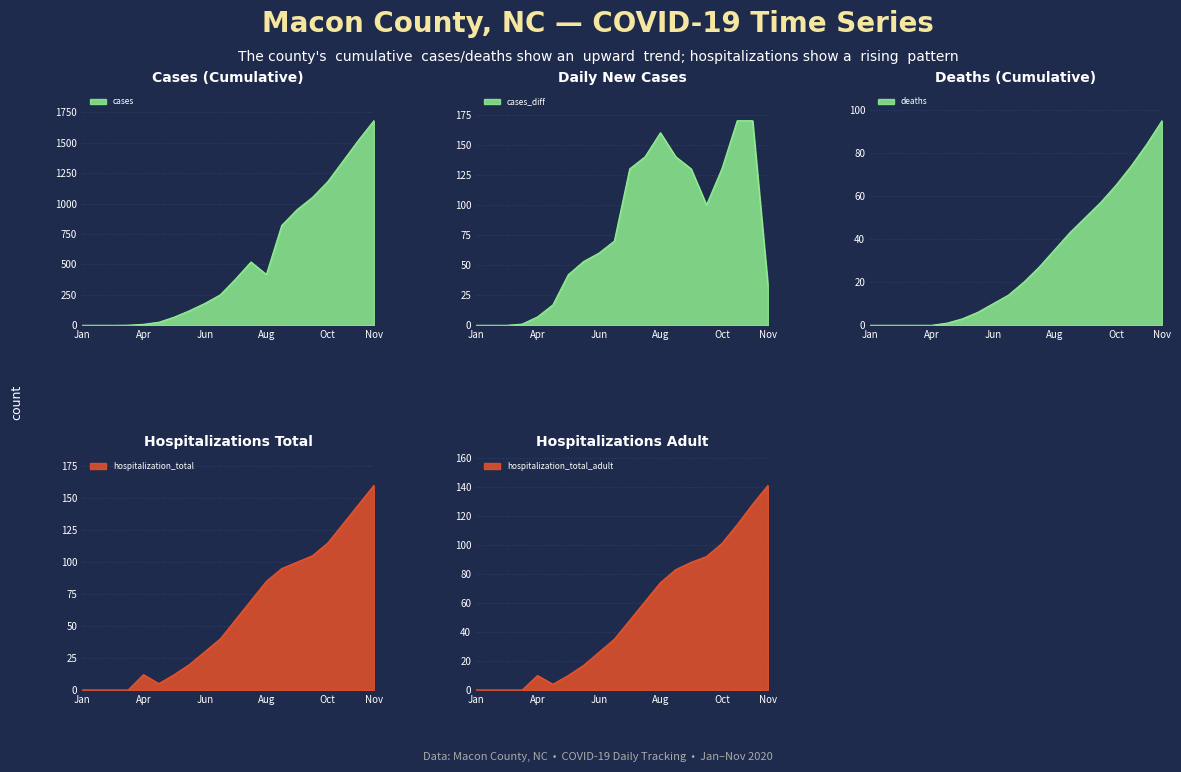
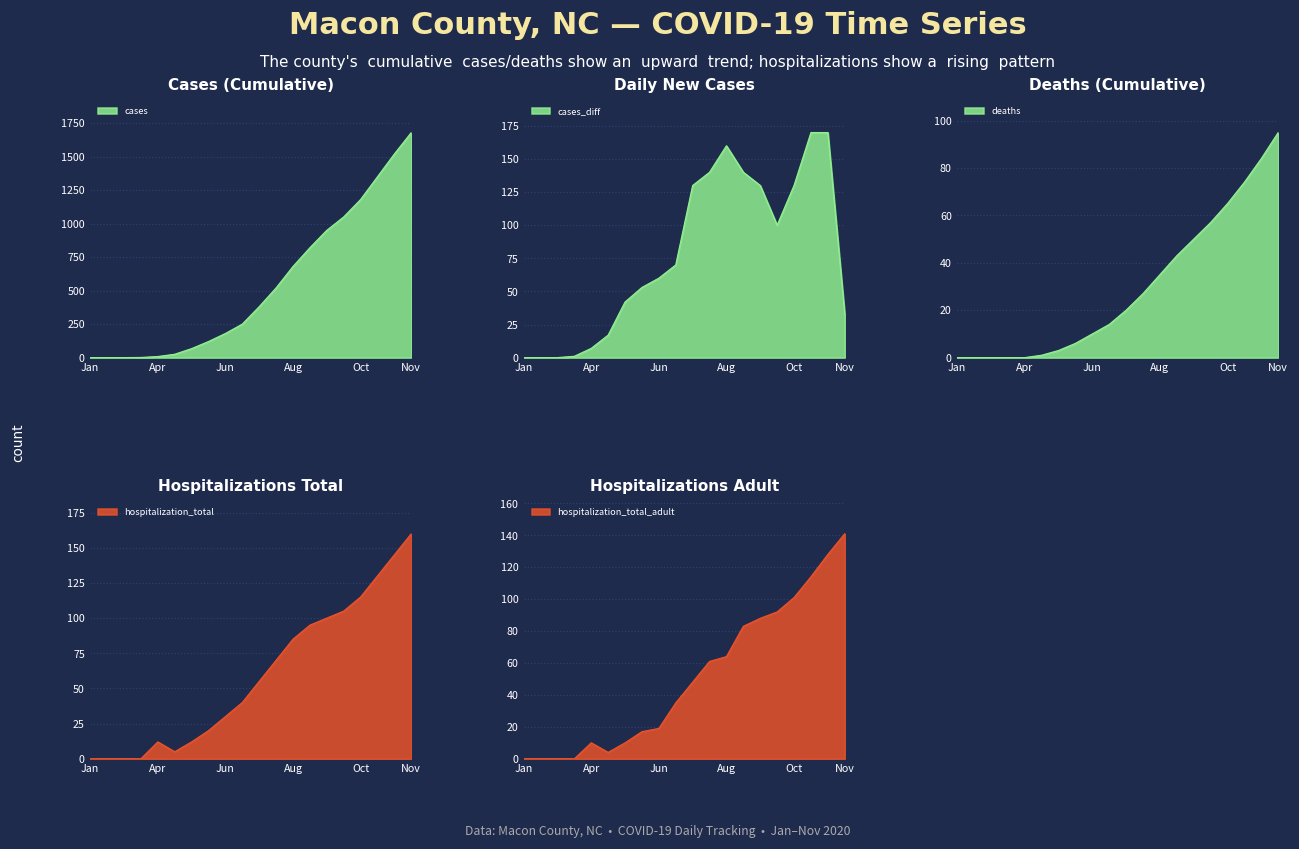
Cases (Cumulative), Aug: 420 -> 680
Hospitalizations Adult, Jun: 26 -> 19
Hospitalizations Adult, Aug: 74 -> 64
